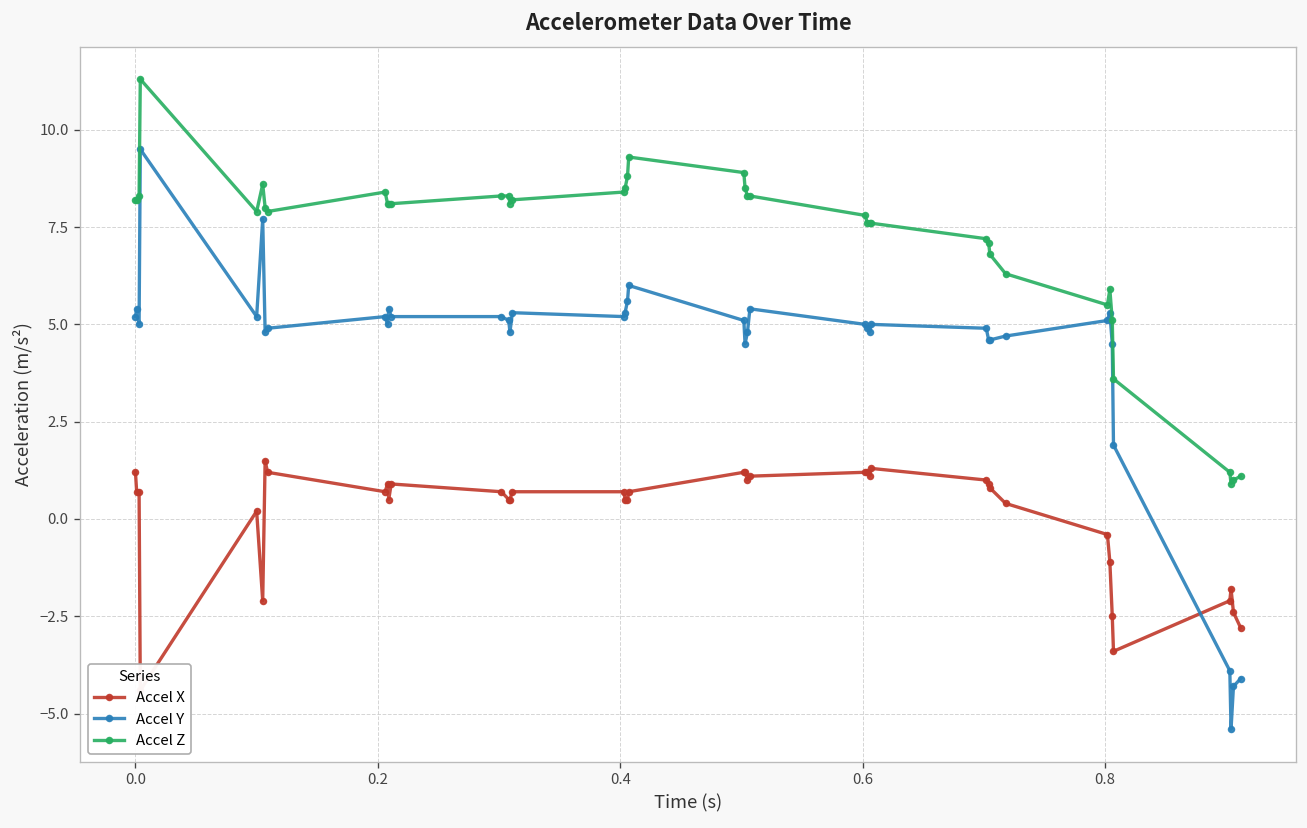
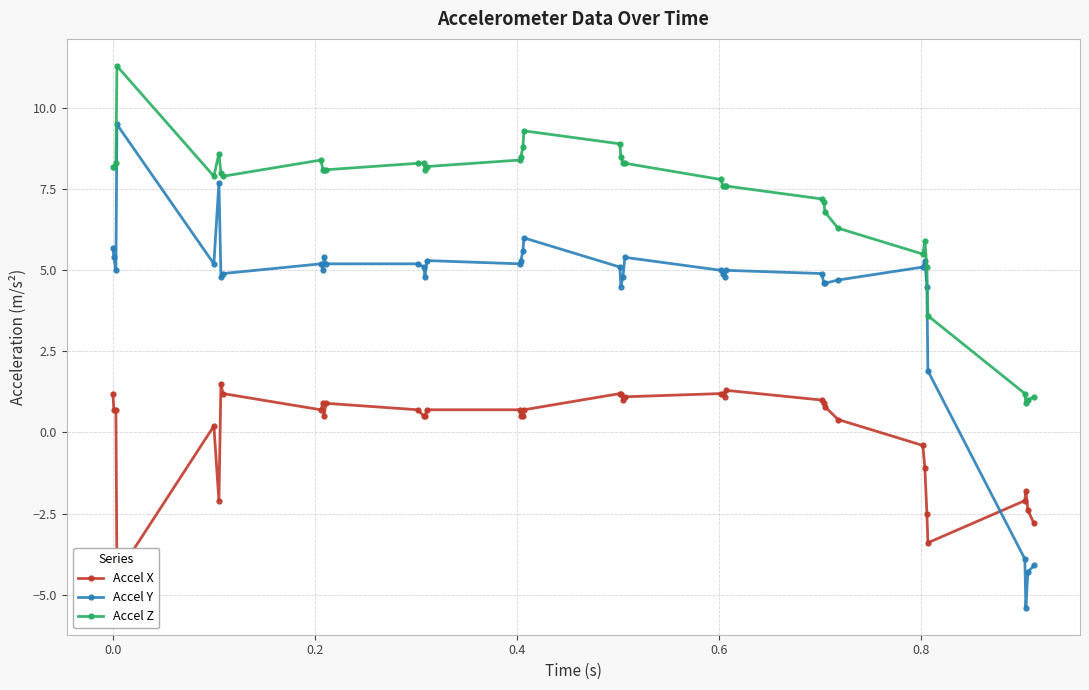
Accel Y, 0.0: 5.2 -> 5.7
